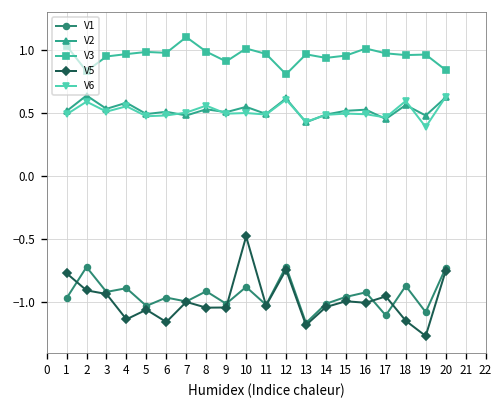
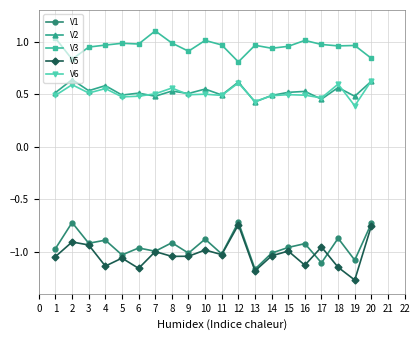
V5, 1: -0.77 -> -1.05
V5, 10: -0.48 -> -0.98
V5, 16: -1.01 -> -1.13
